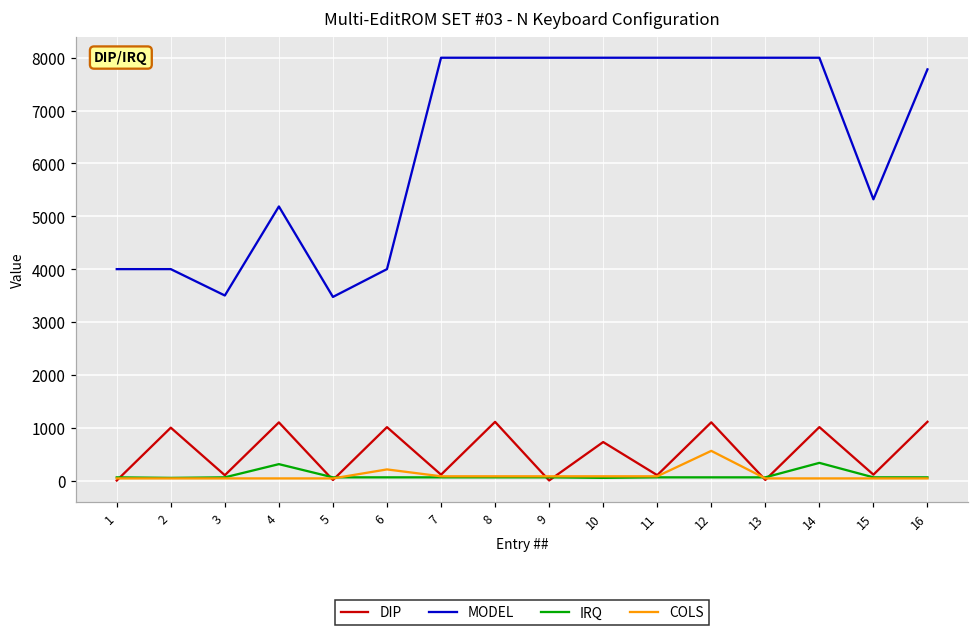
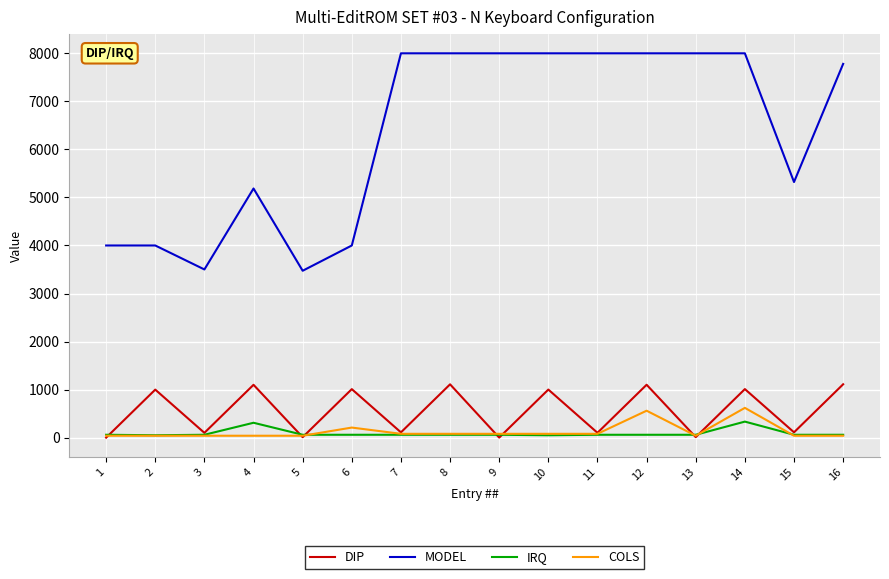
DIP, 10: 700 -> 1000
COLS, 14: 0 -> 600
